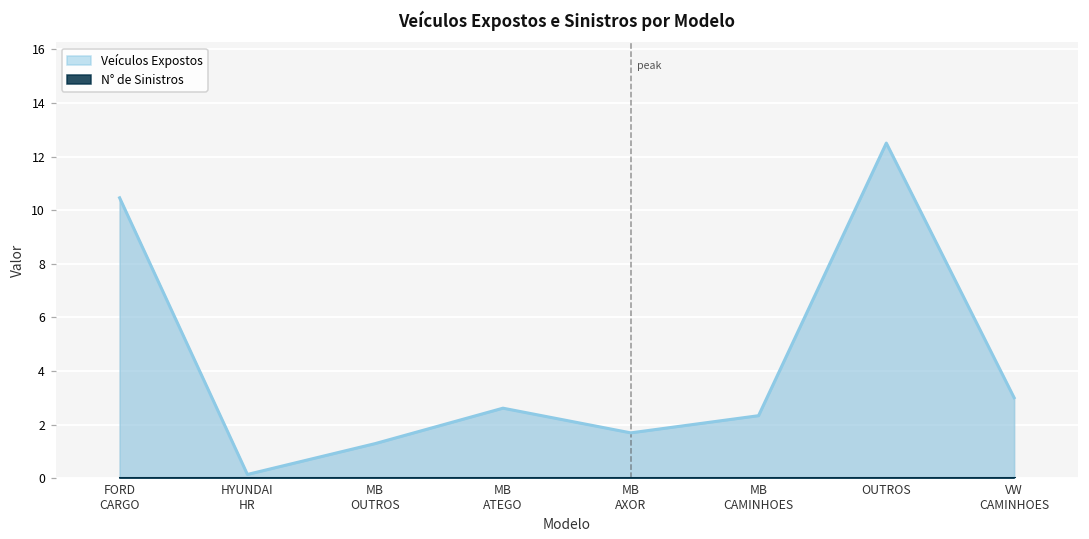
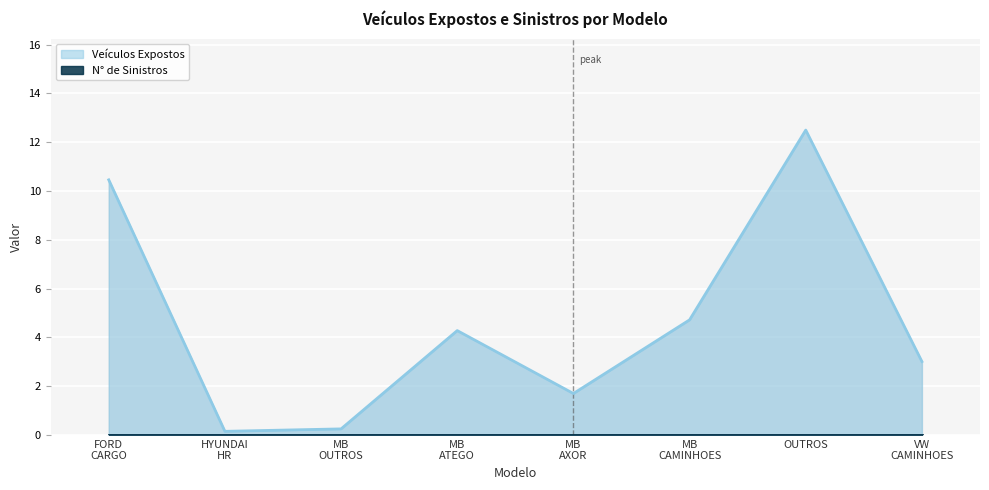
Veículos Expostos, MB OUTROS: 1.3 -> 0.3
Veículos Expostos, MB ATEGO: 2.6 -> 4.3
Veículos Expostos, MB CAMINHOES: 2.3 -> 4.7
